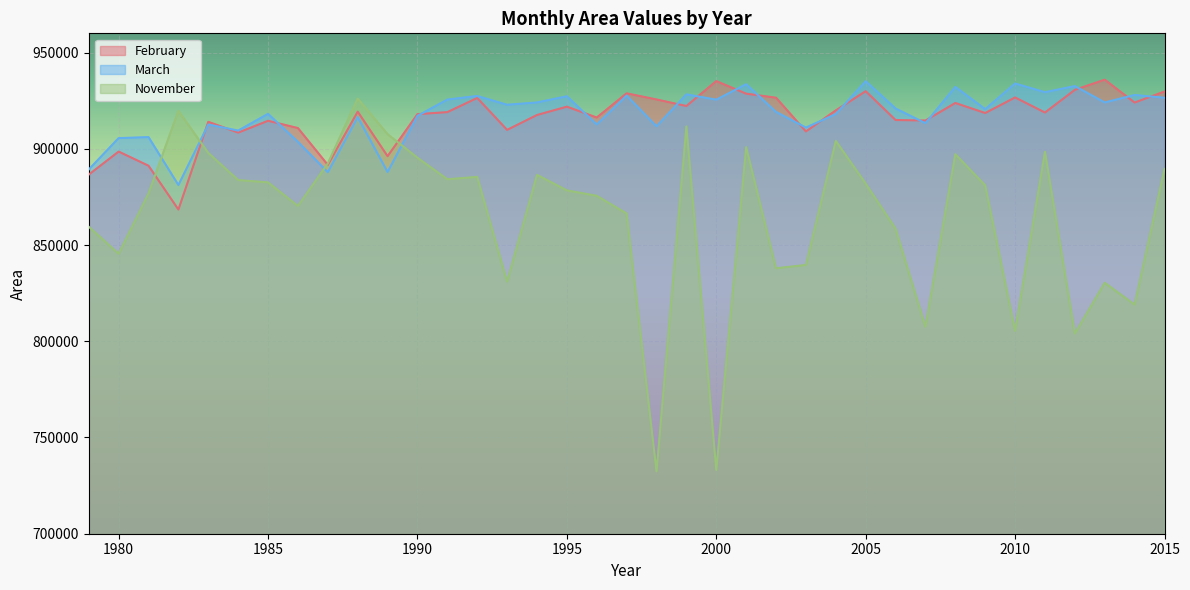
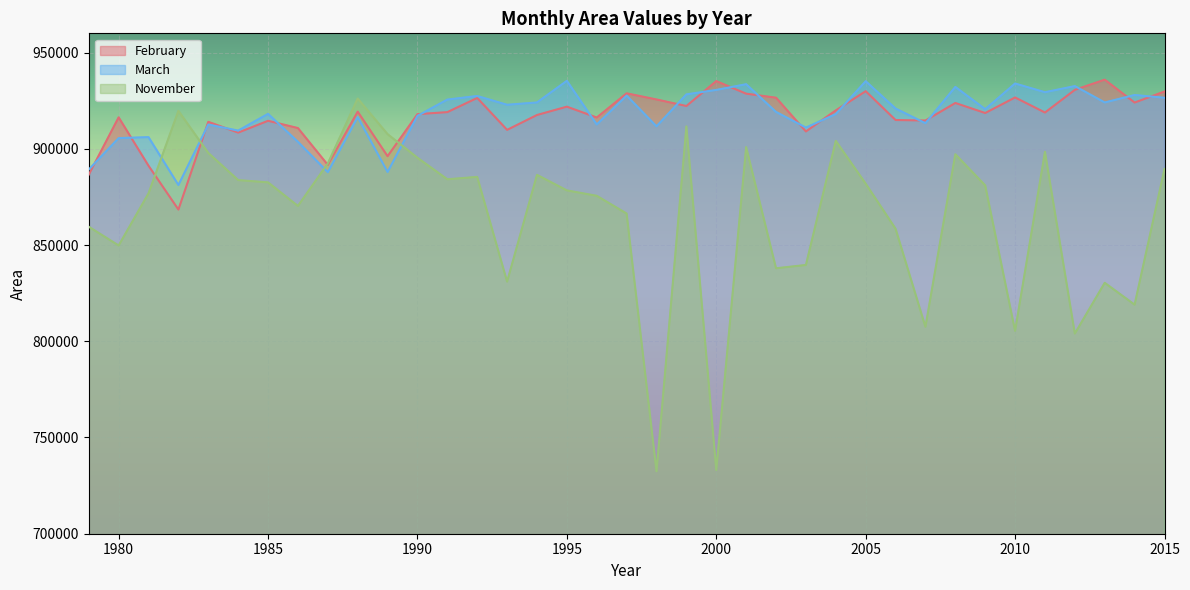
February, 1980: 899000 -> 916000
November, 1980: 845000 -> 850000
March, 1995: 927000 -> 935000
March, 2000: 926000 -> 931000
